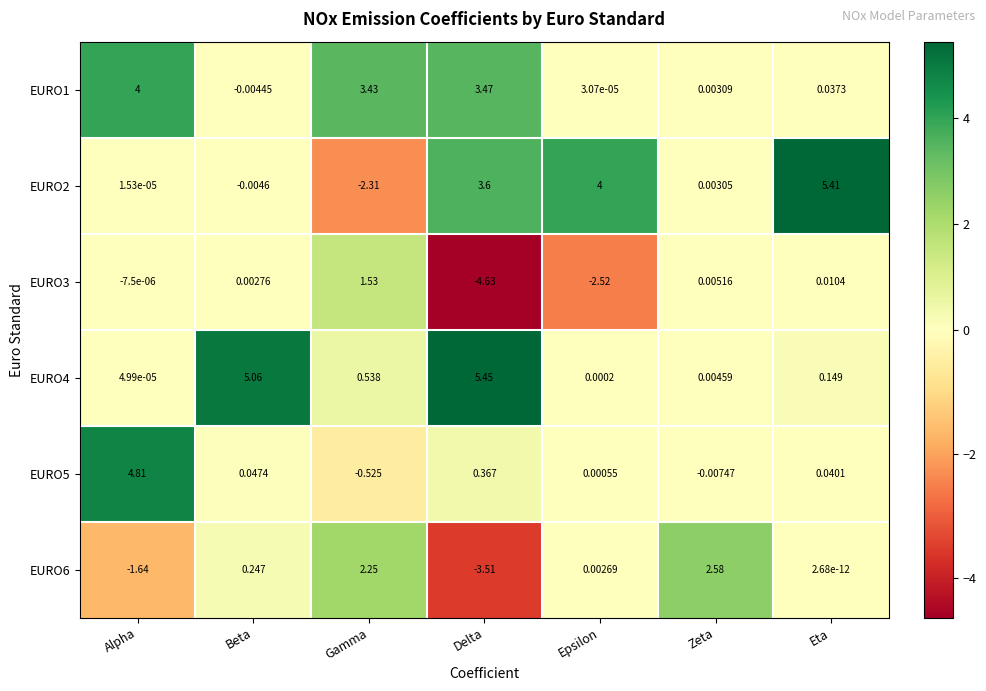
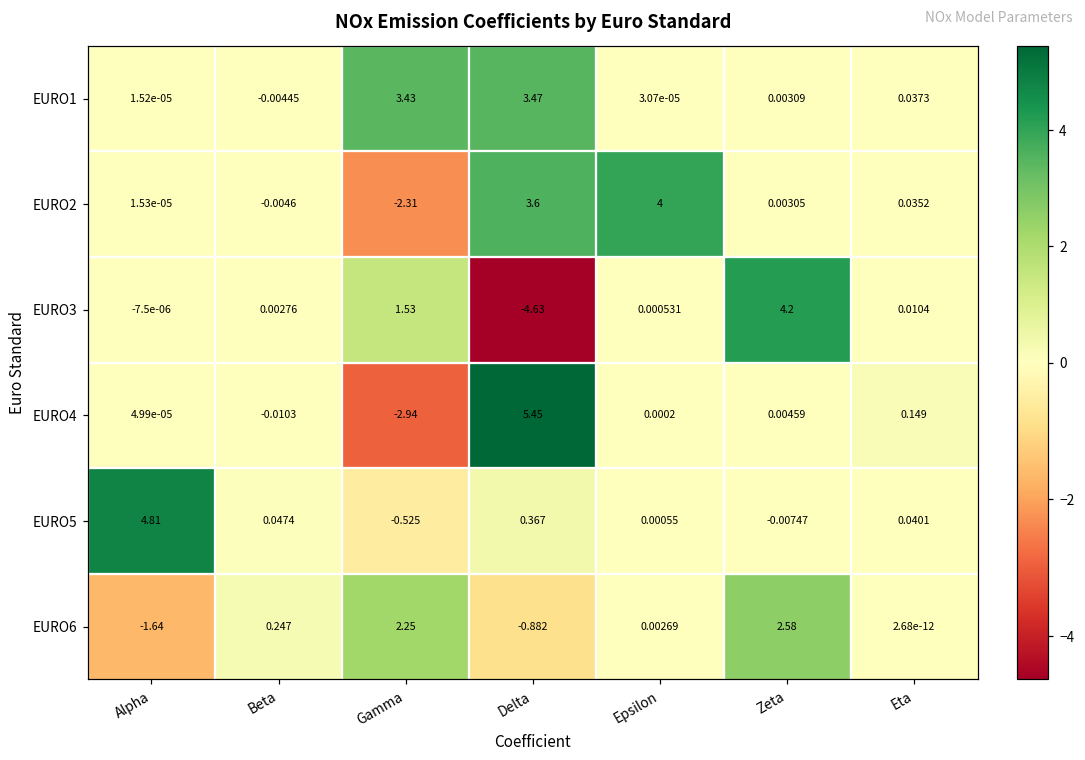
EURO1, Alpha: 4 -> 1.52e-05
EURO2, Eta: 5.41 -> 0.0352
EURO3, Epsilon: -2.52 -> 0.000531
EURO3, Zeta: 0.00516 -> 4.2
EURO4, Beta: 5.06 -> -0.0103
EURO4, Gamma: 0.538 -> -2.94
EURO6, Delta: -3.51 -> -0.882
